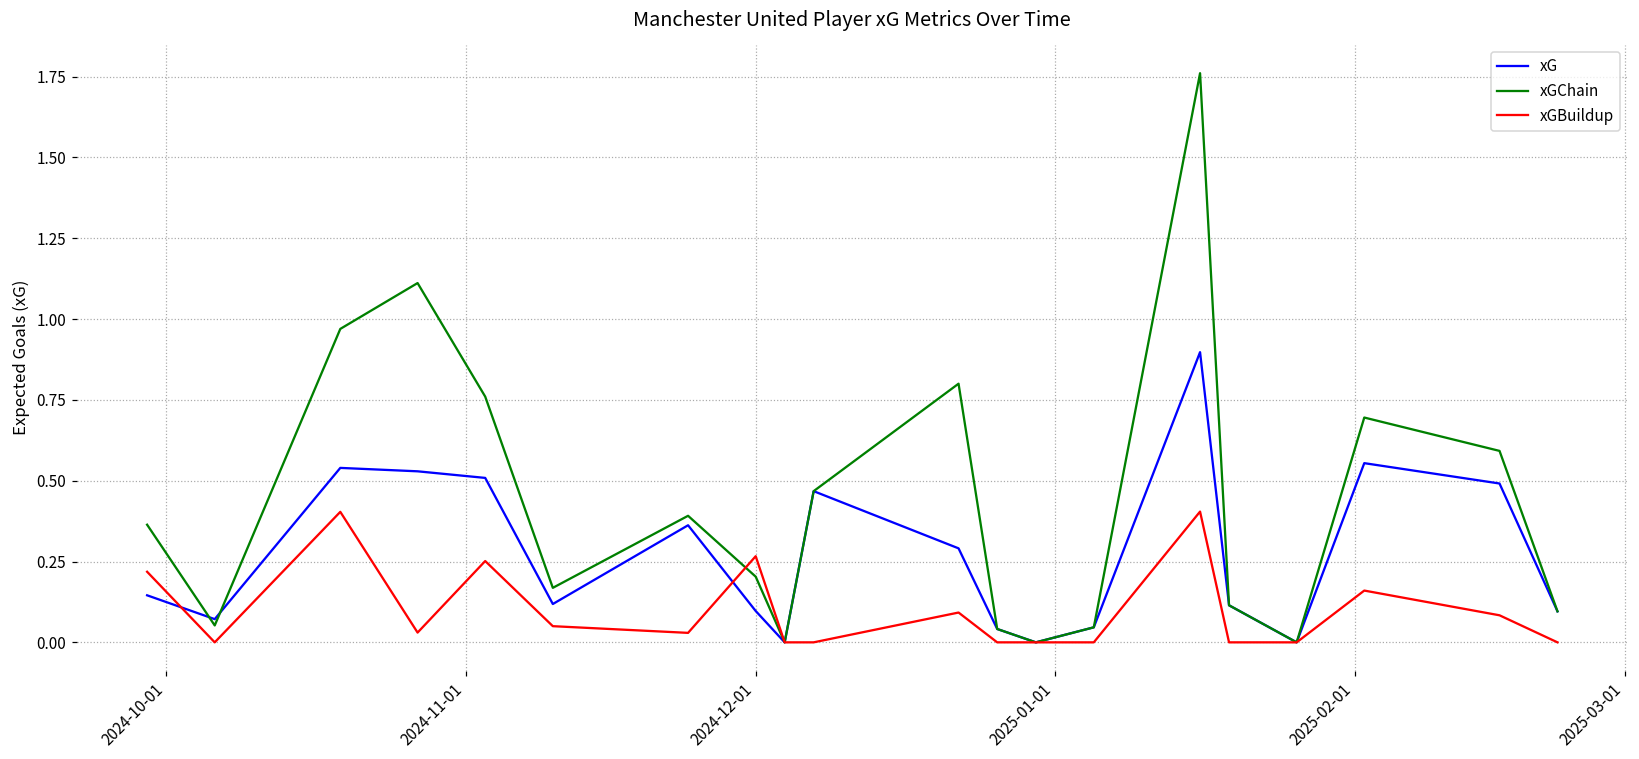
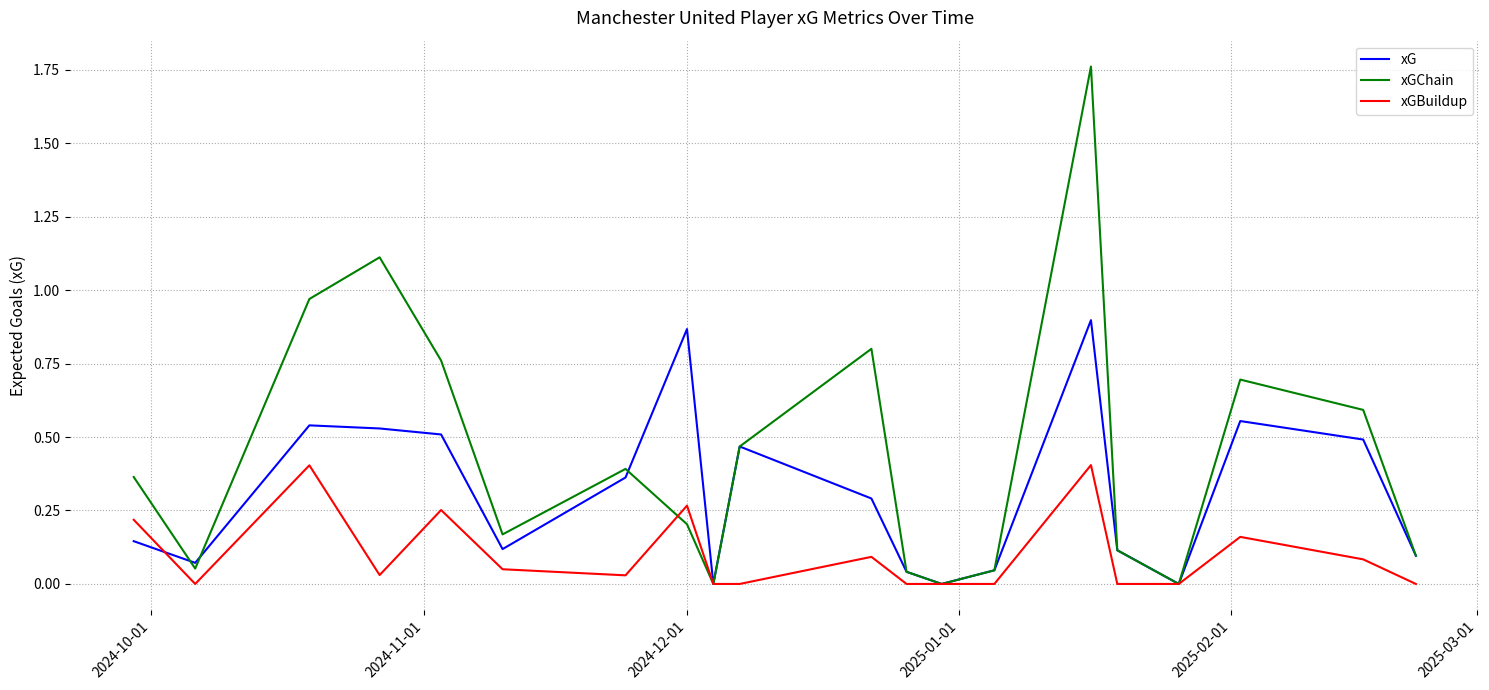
xG, 2024-12-01: 0.10 -> 0.87
